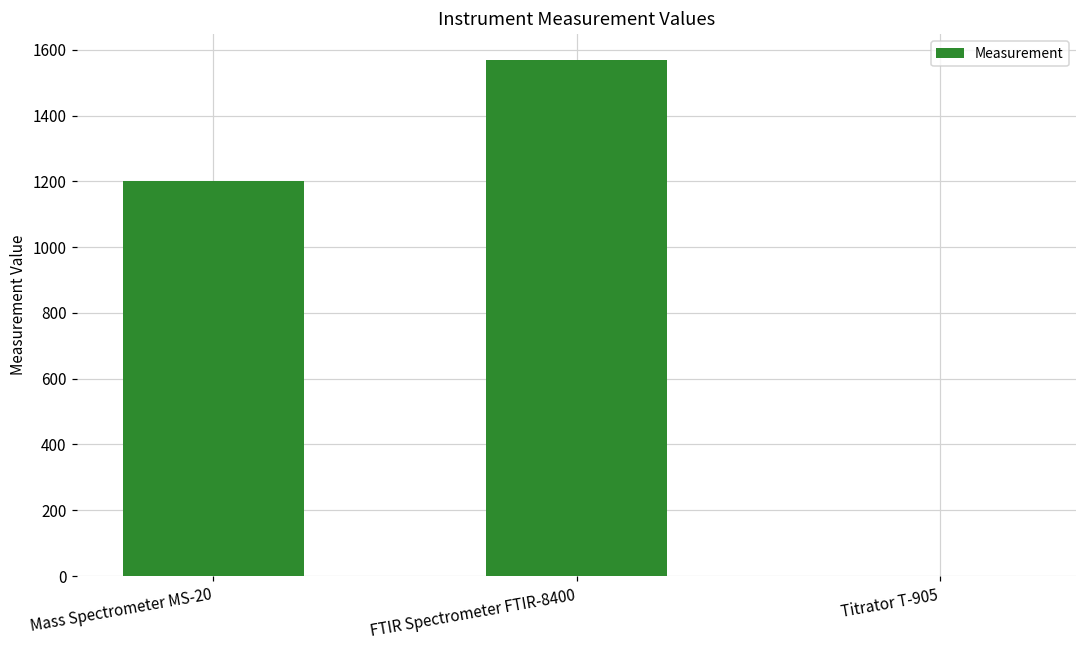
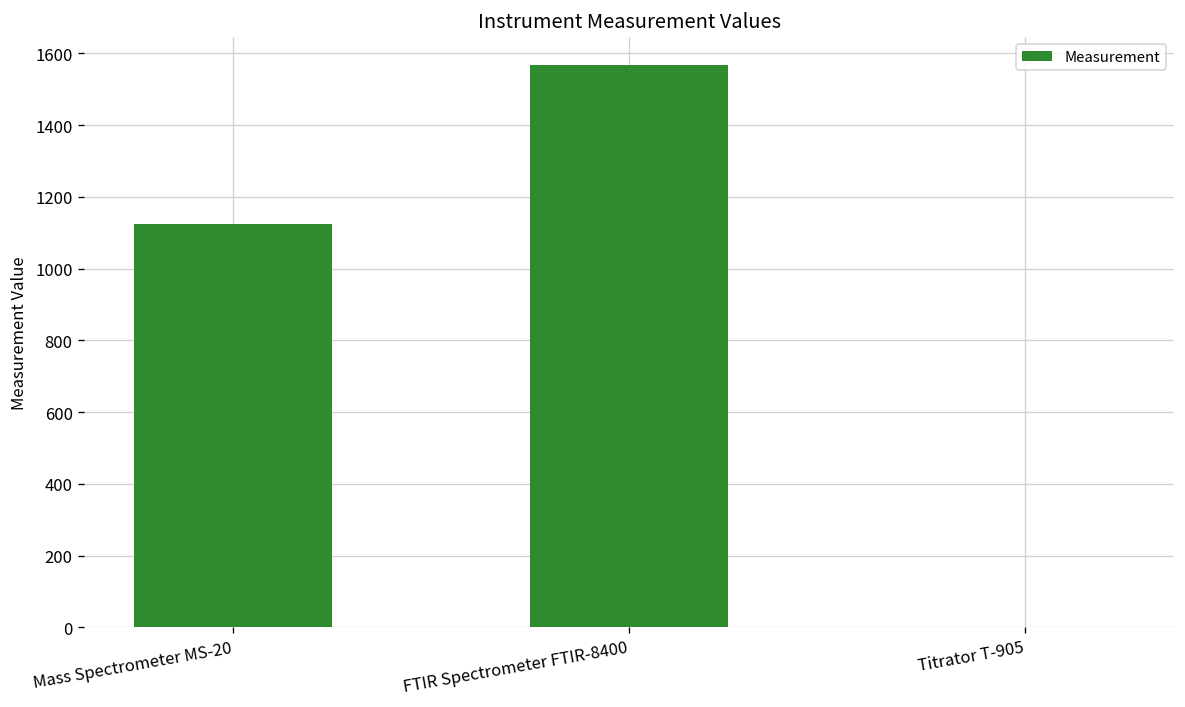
Mass Spectrometer MS-20: 1200 -> 1130
